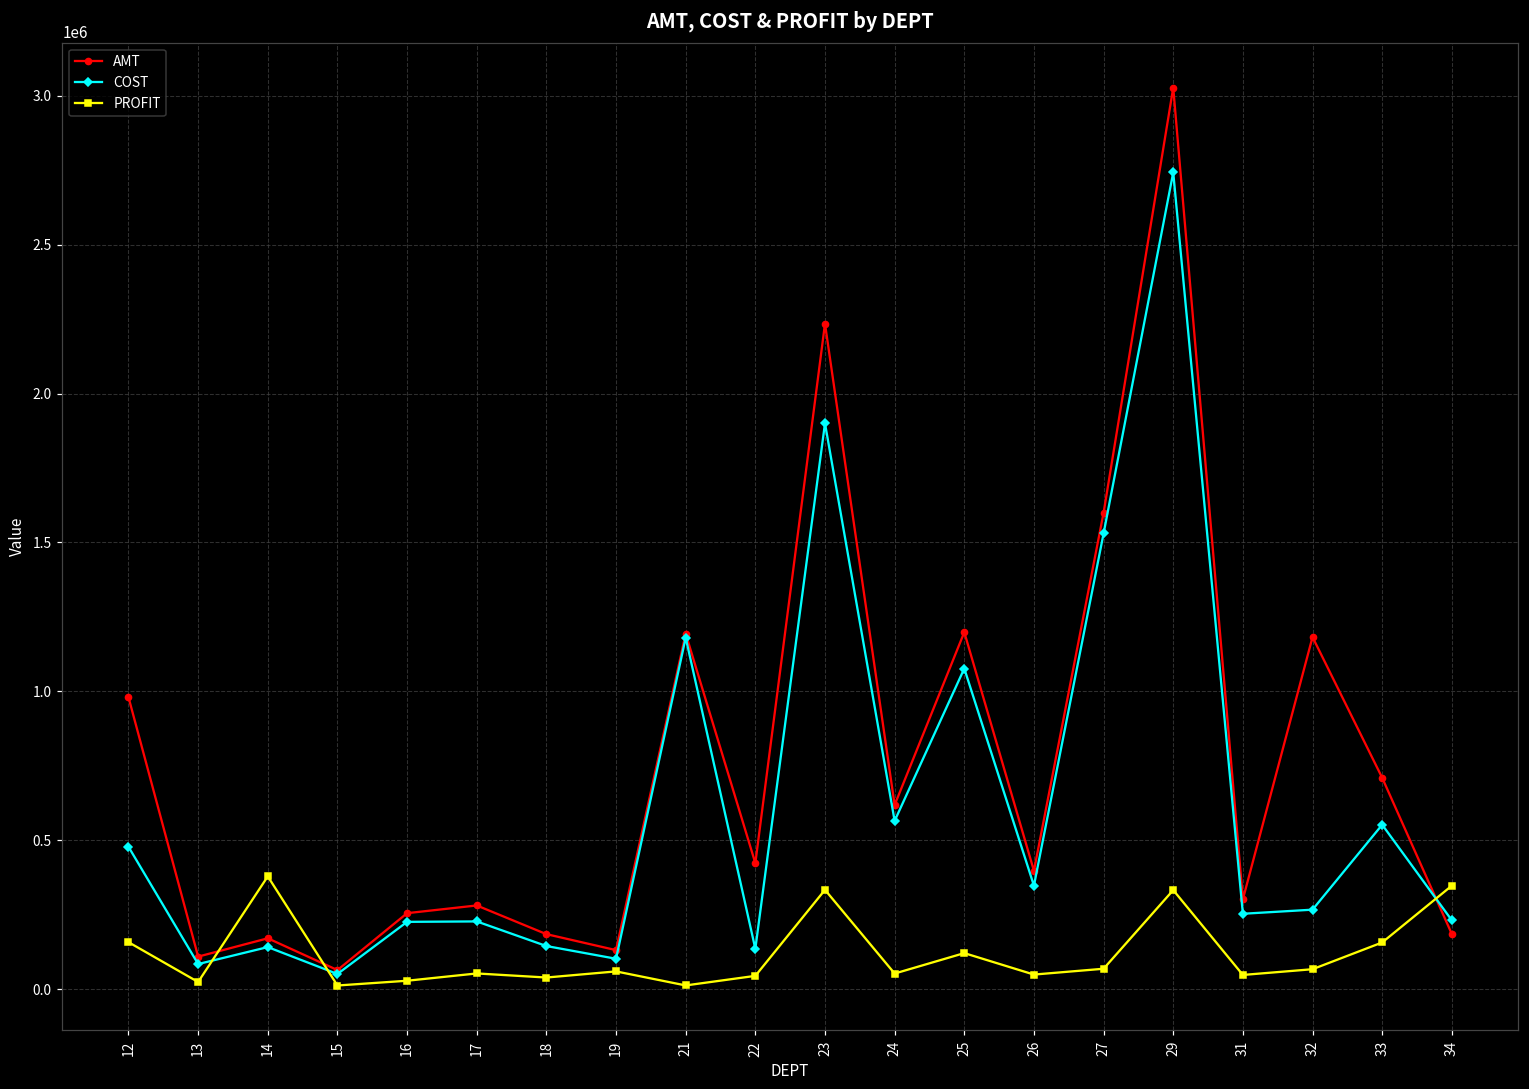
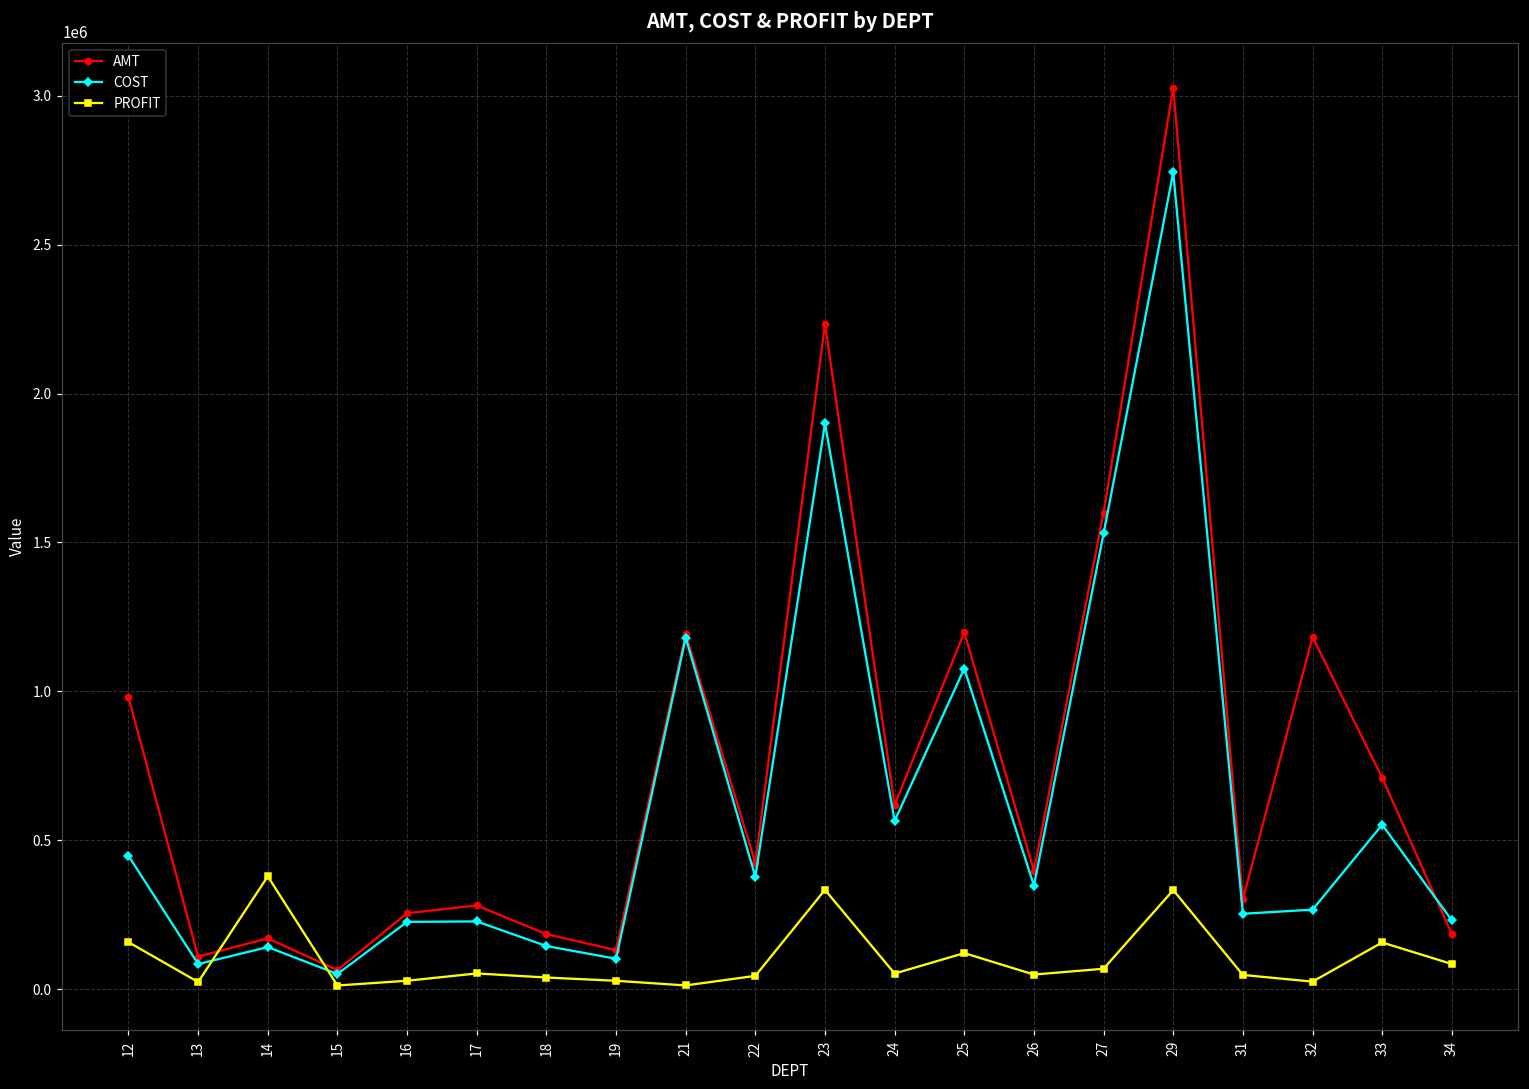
COST, 12: 480000 -> 450000
PROFIT, 19: 60000 -> 30000
COST, 22: 140000 -> 380000
PROFIT, 32: 70000 -> 30000
PROFIT, 34: 350000 -> 90000
